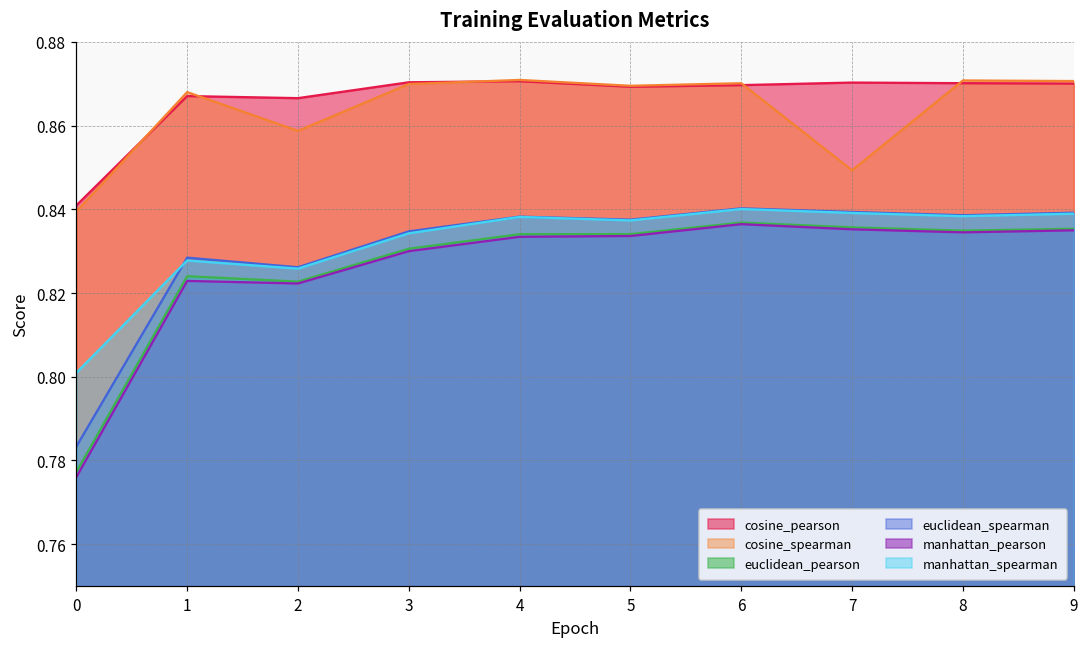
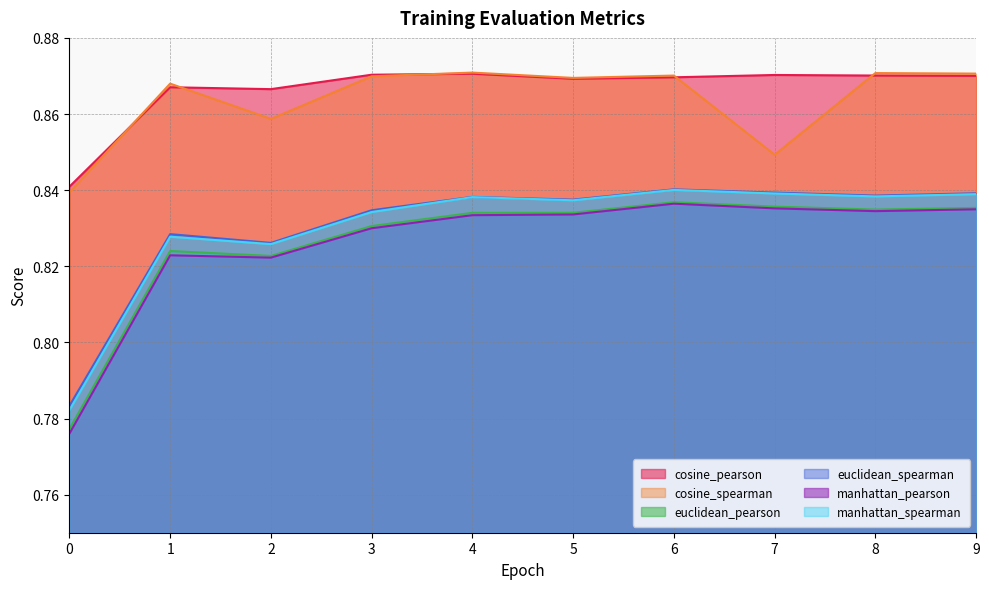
manhattan_spearman, 0: 0.801 -> 0.782
